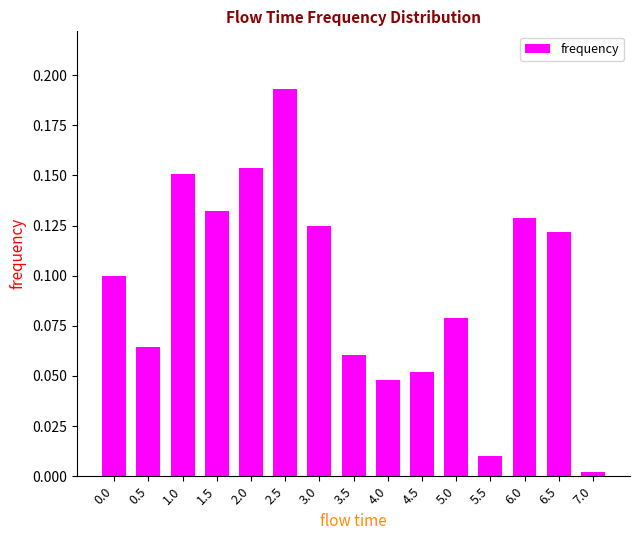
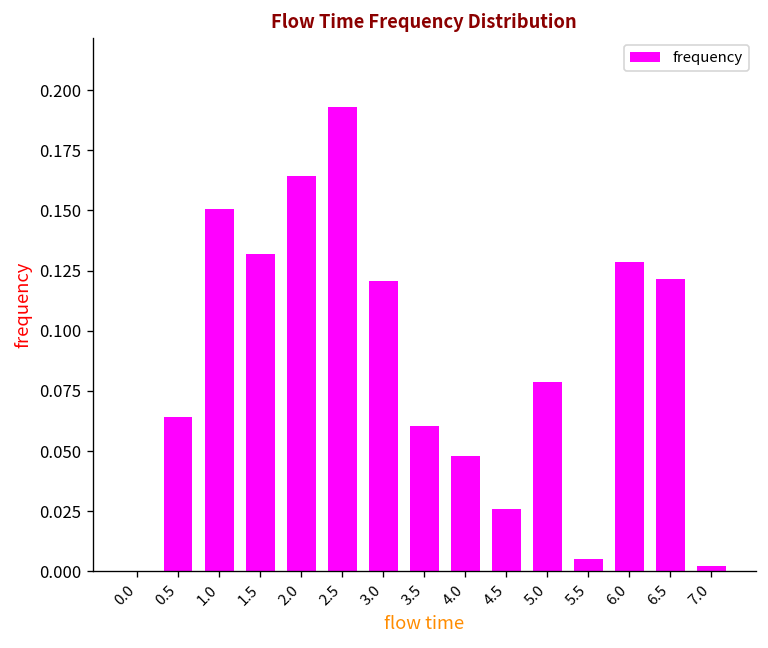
0.0: 0.1 -> 0.0
2.0: 0.154 -> 0.164
3.0: 0.125 -> 0.121
4.5: 0.052 -> 0.026
5.5: 0.010 -> 0.005
